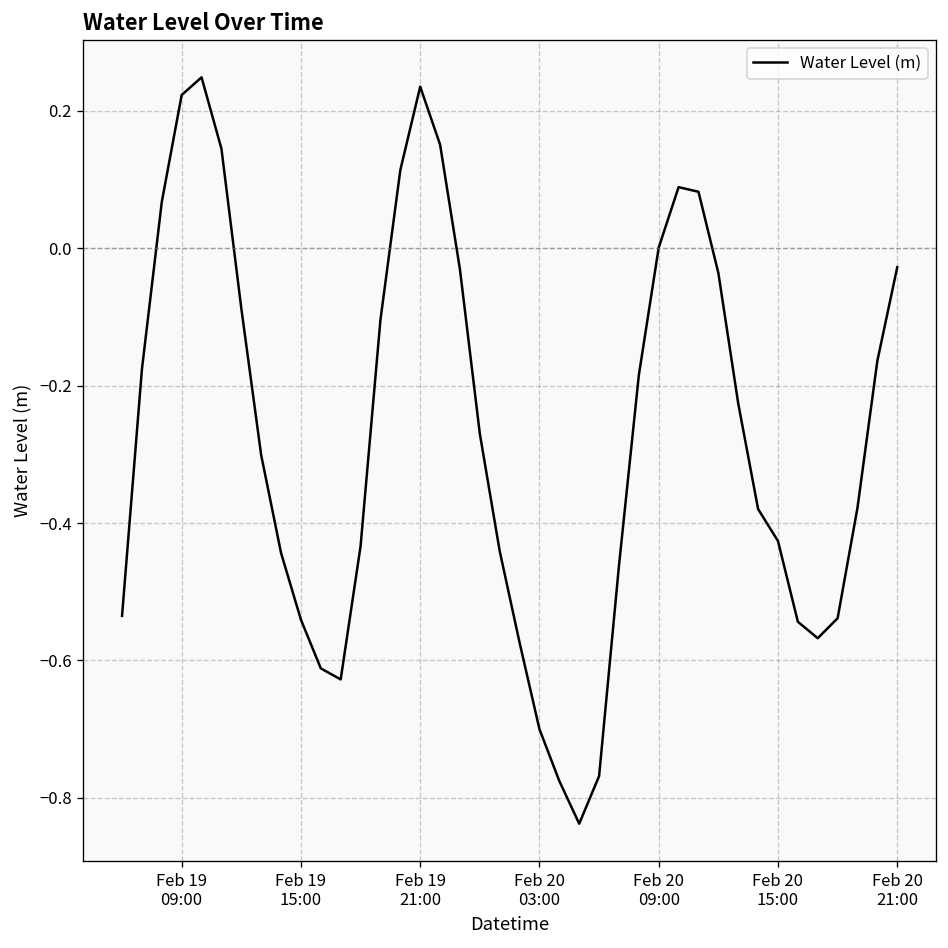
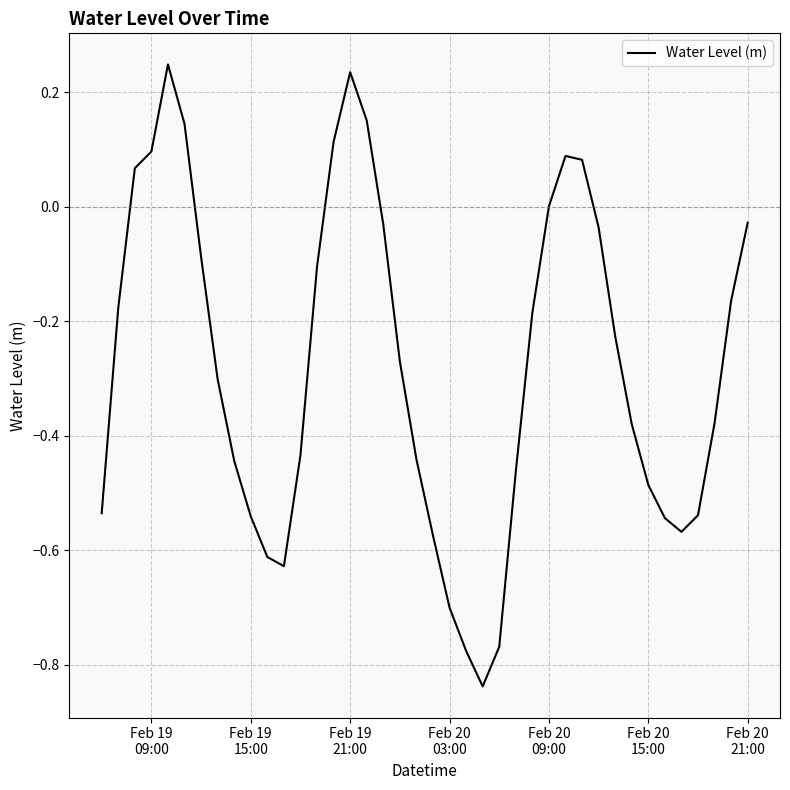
Feb 19 09:00: 0.22 -> 0.10
Feb 20 15:00: -0.43 -> -0.49
